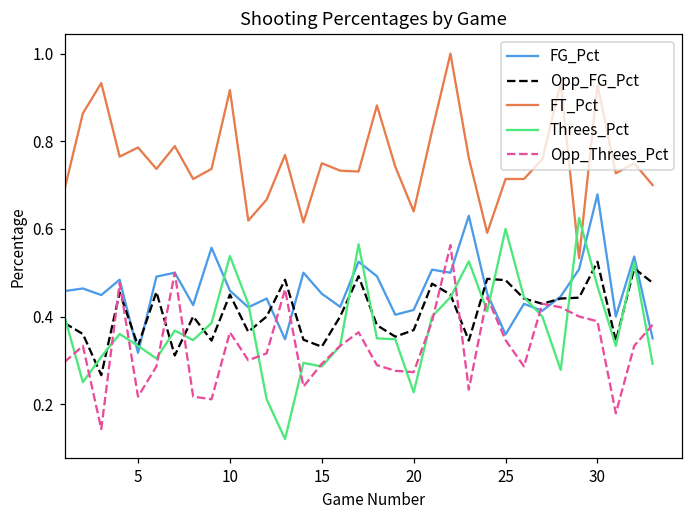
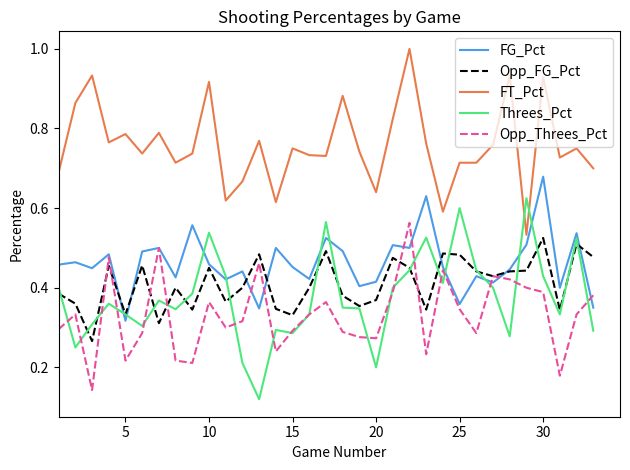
Threes_Pct, 20: 0.23 -> 0.20
Threes_Pct, 30: 0.47 -> 0.43
